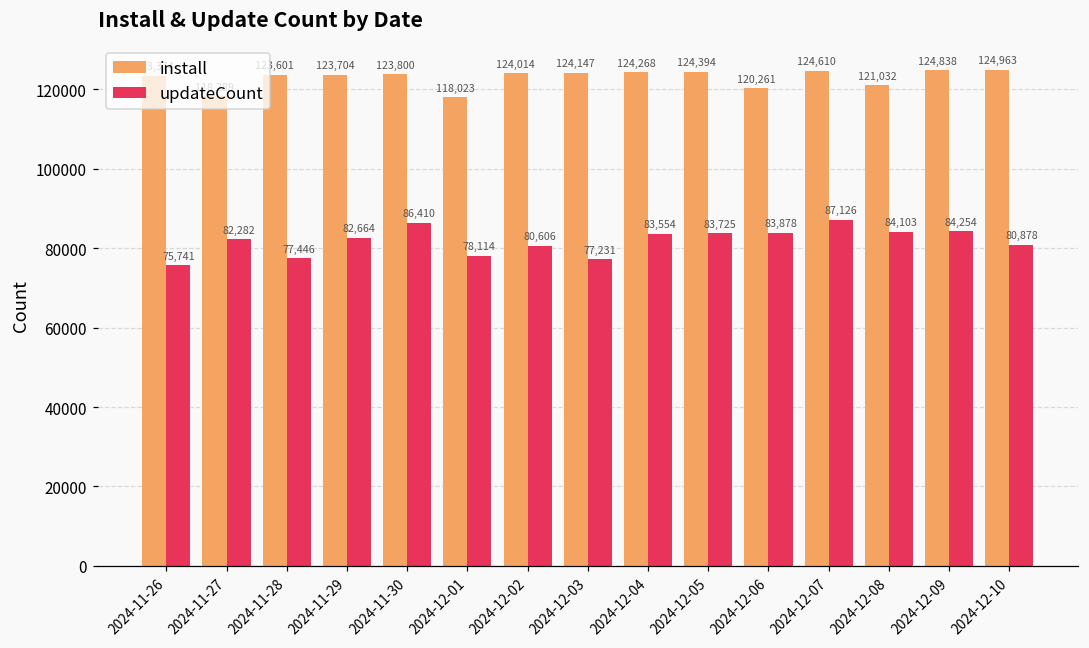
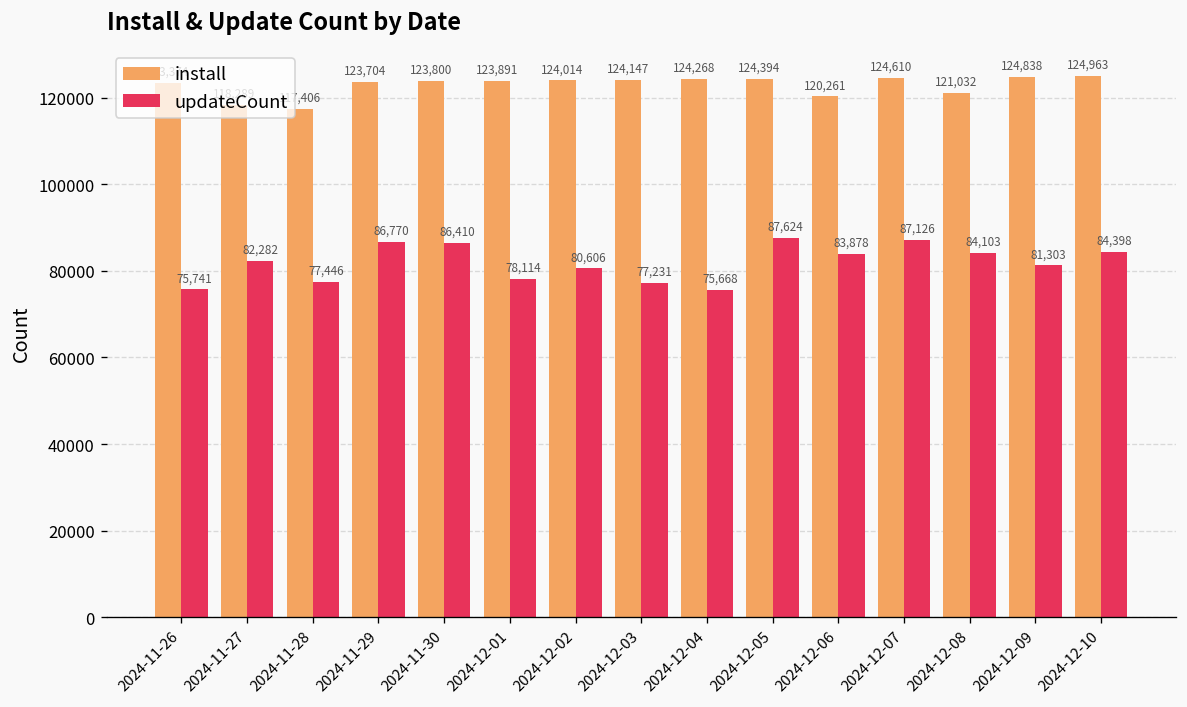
install, 2024-11-28: 124000 -> 117000
updateCount, 2024-11-29: 82,664 -> 86,770
install, 2024-12-01: 118,023 -> 123,891
updateCount, 2024-12-04: 83,554 -> 75,668
updateCount, 2024-12-05: 83,725 -> 87,624
updateCount, 2024-12-09: 84,254 -> 81,303
updateCount, 2024-12-10: 80,878 -> 84,398
